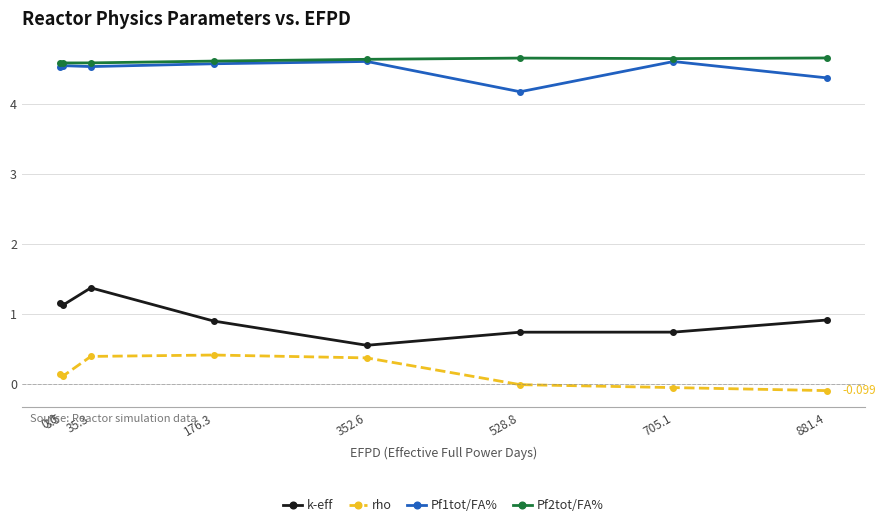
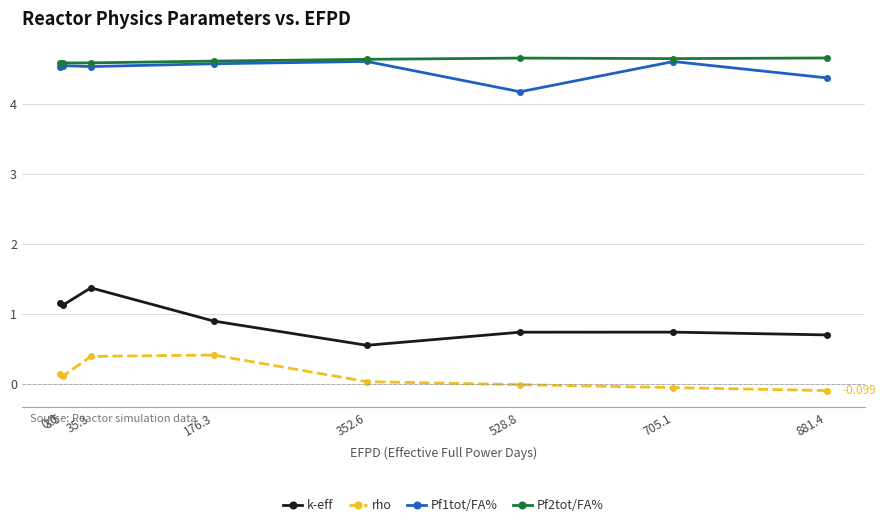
rho, 352.6: 0.4 -> 0.0
k-eff, 881.4: 0.9 -> 0.7
